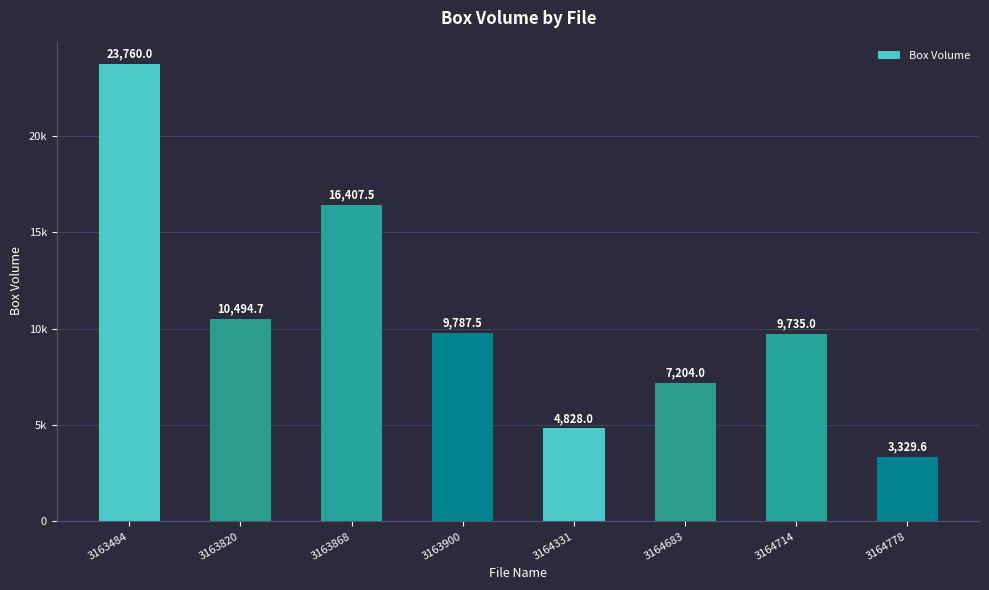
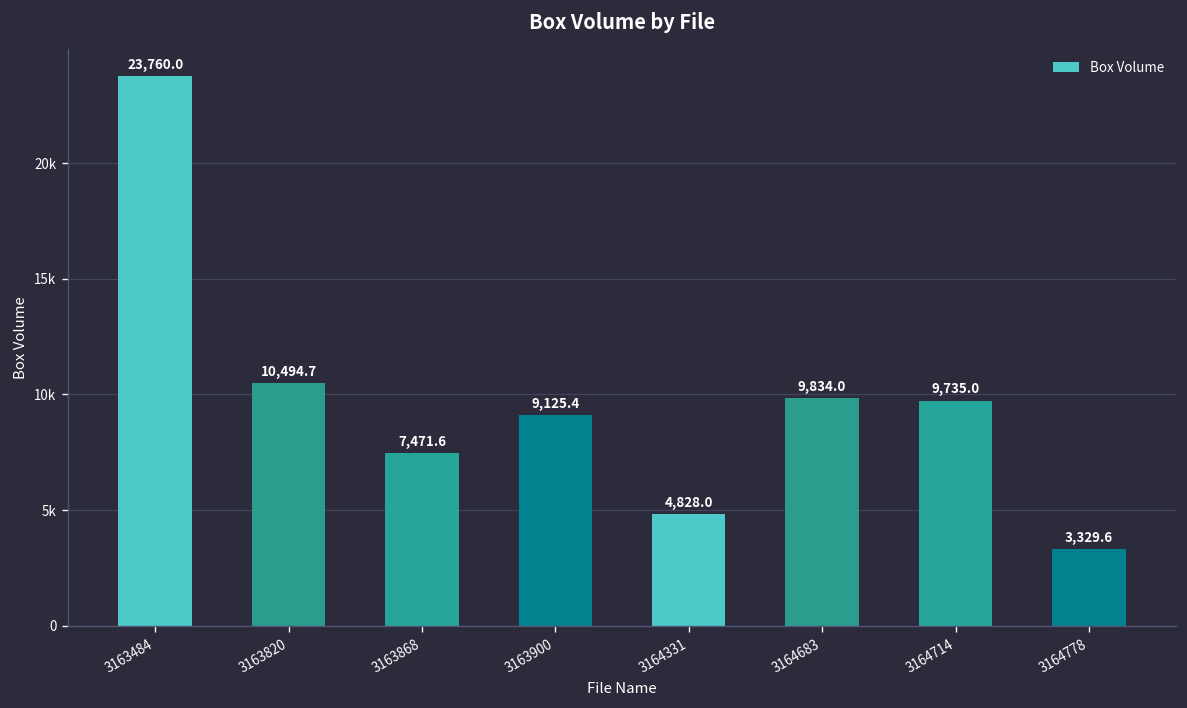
3163868: 16,407.5 -> 7,471.6
3163900: 9,787.5 -> 9,125.4
3164683: 7,204.0 -> 9,834.0
